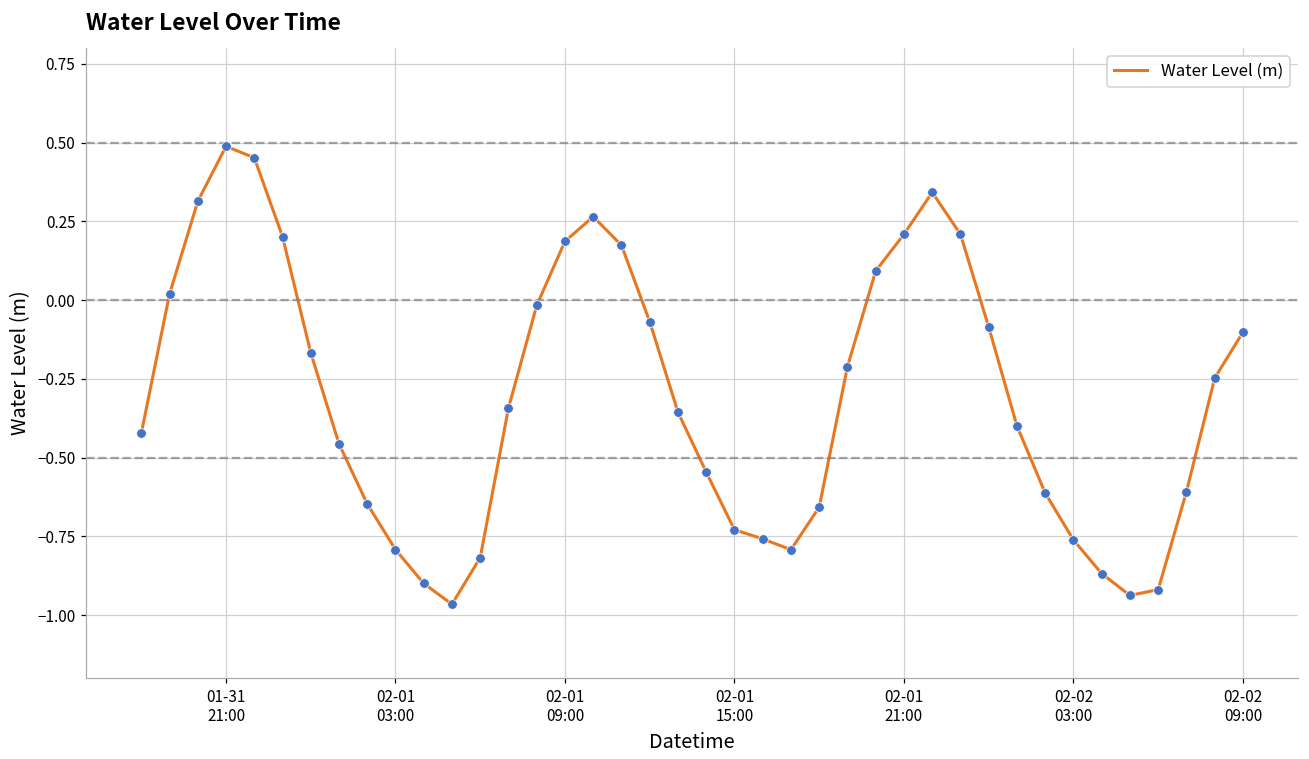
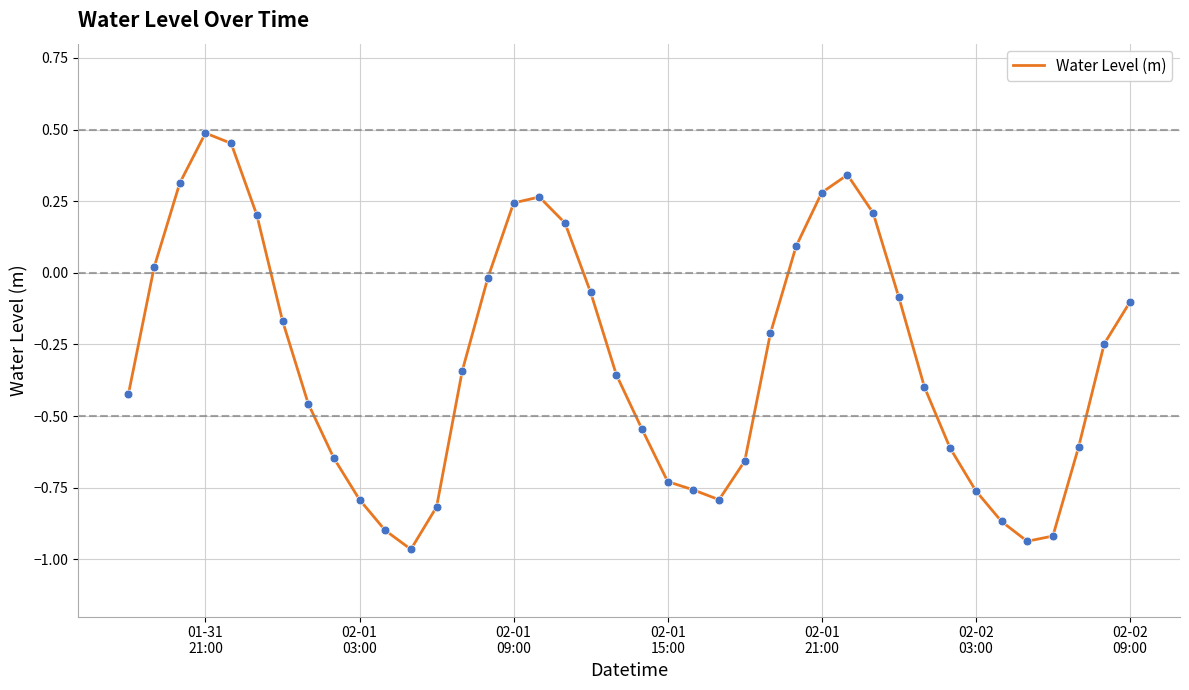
02-01 09:00: 0.19 -> 0.24
02-01 21:00: 0.21 -> 0.28
